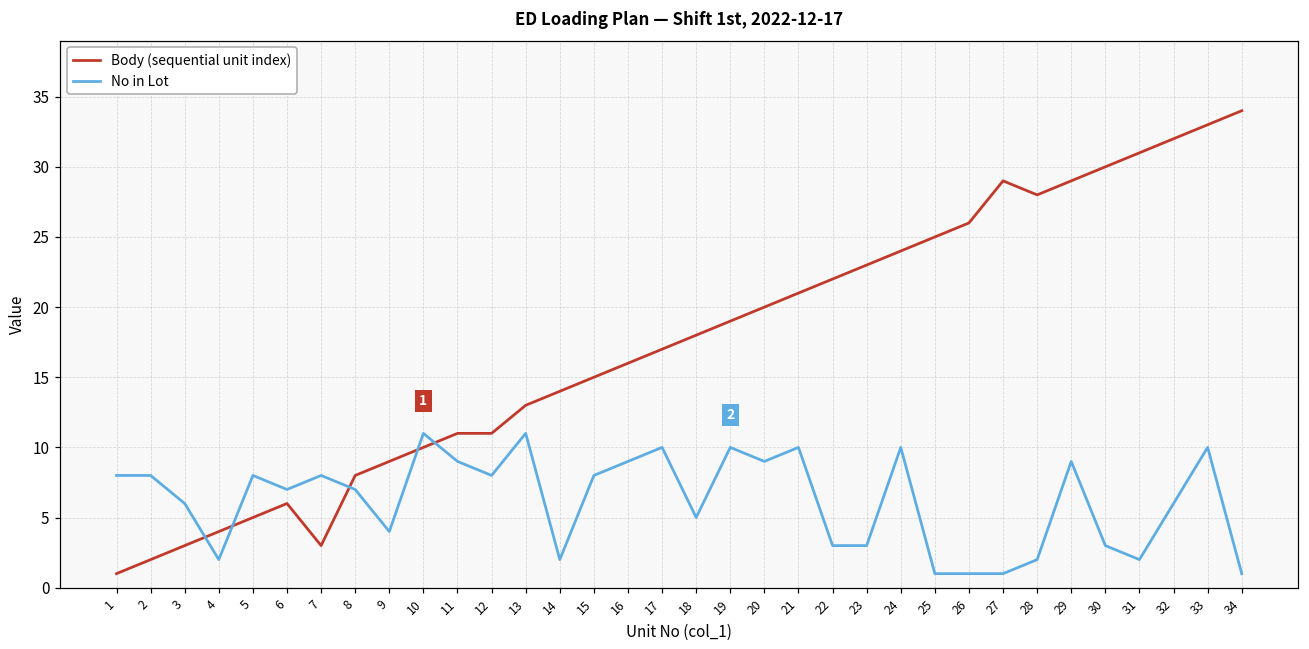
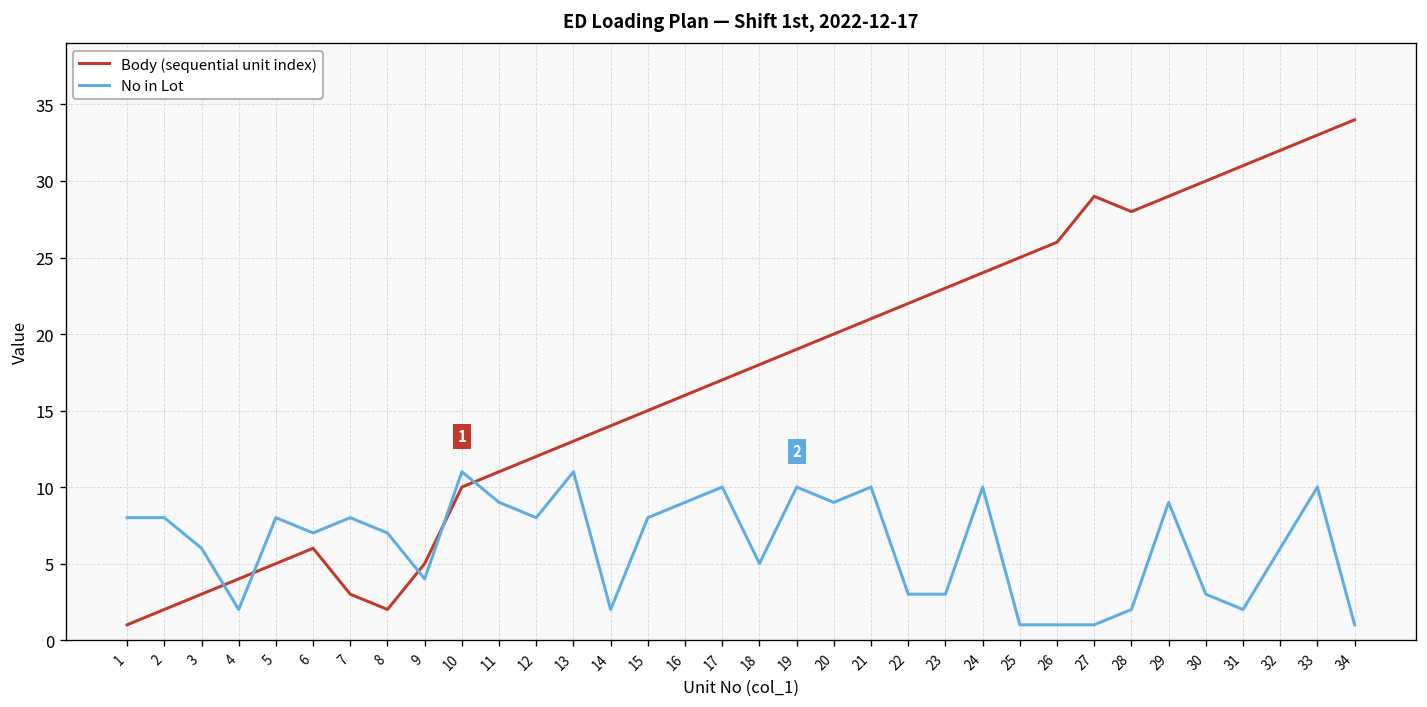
Body (sequential unit index), 8: 8 -> 2
Body (sequential unit index), 9: 9 -> 5
Body (sequential unit index), 12: 11 -> 12
